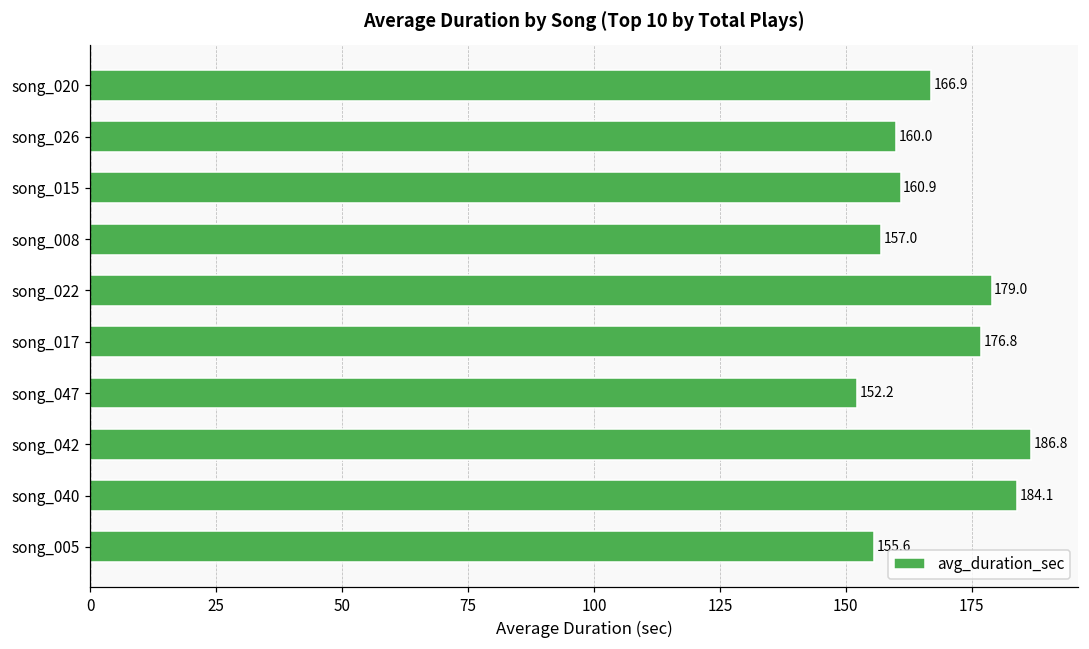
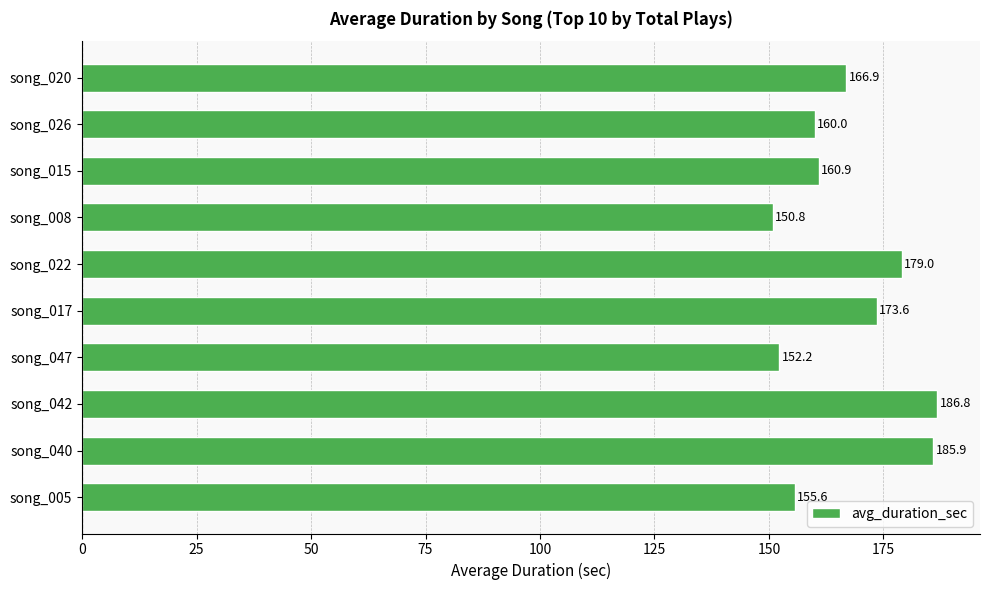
song_008: 157.0 -> 150.8
song_017: 176.8 -> 173.6
song_040: 184.1 -> 185.9
